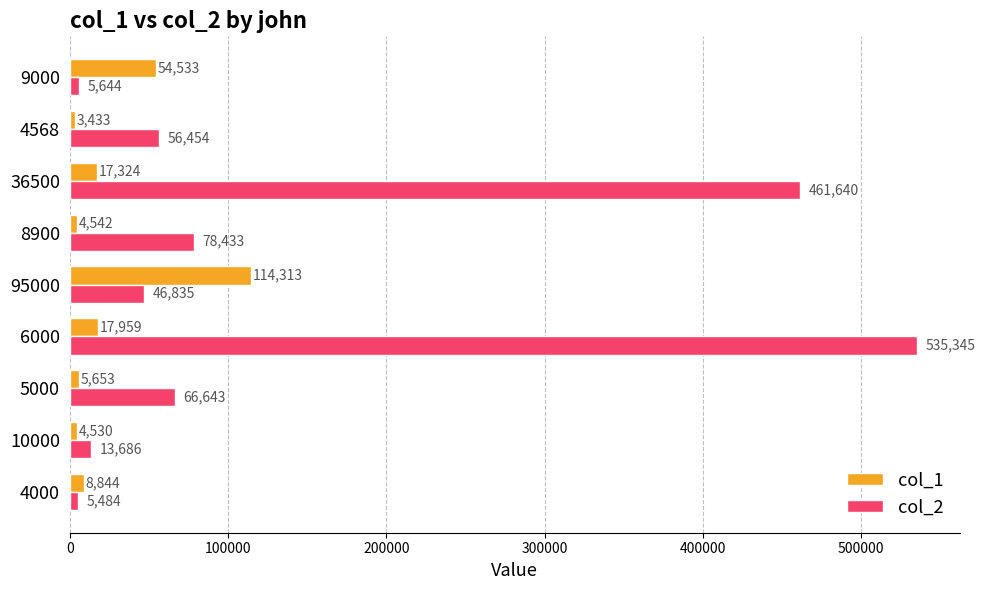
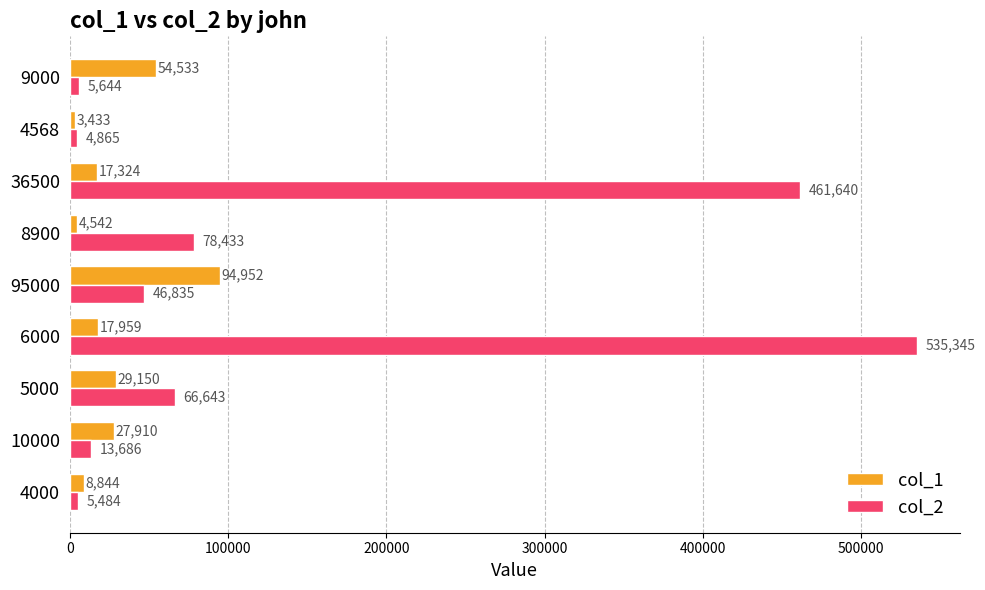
col_2, 4568: 56,454 -> 4,865
col_1, 95000: 114,313 -> 94,952
col_1, 5000: 5,653 -> 29,150
col_1, 10000: 4,530 -> 27,910
